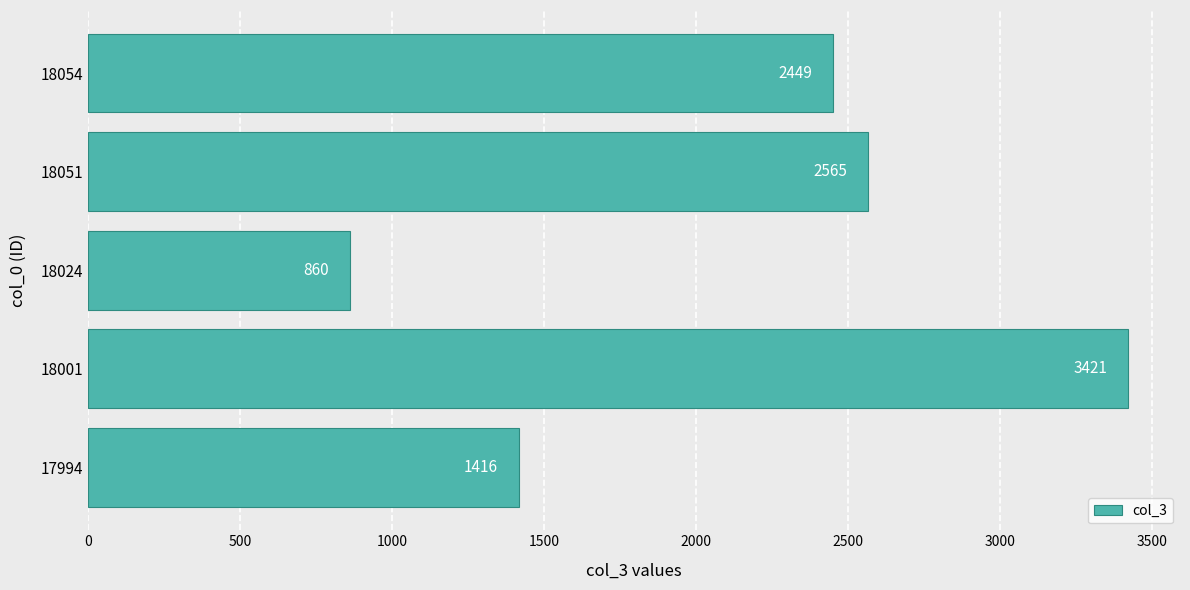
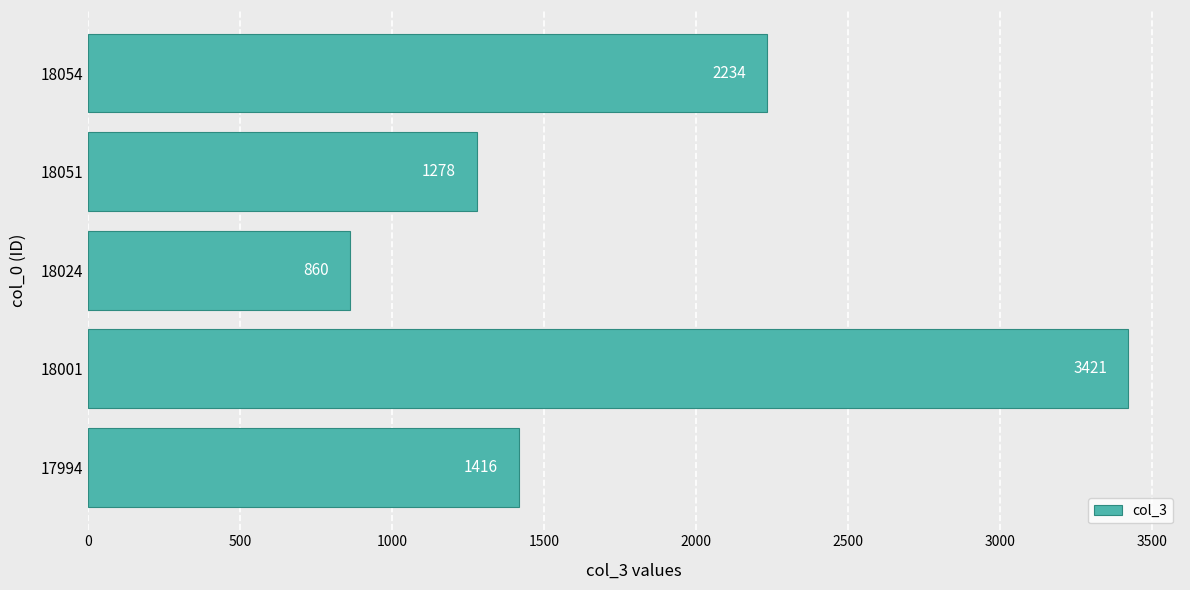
18054: 2449 -> 2234
18051: 2565 -> 1278
